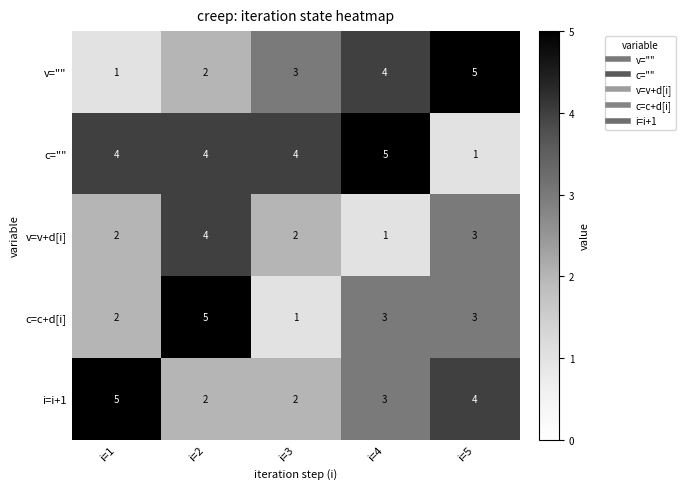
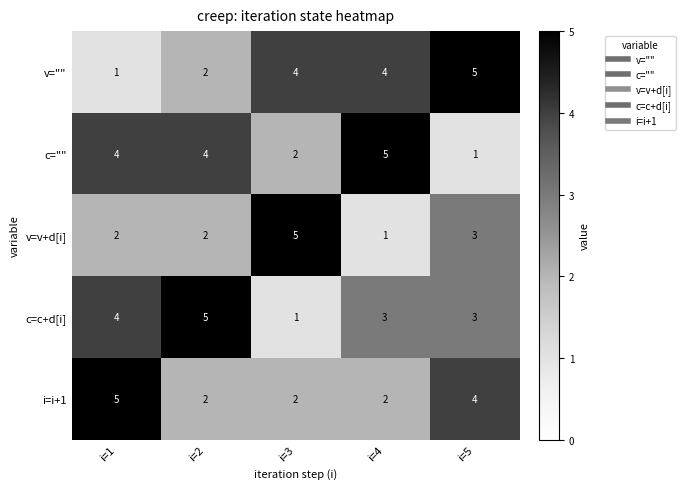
v="", i=3: 3 -> 4
c="", i=3: 4 -> 2
v=v+d[i], i=2: 4 -> 2
v=v+d[i], i=3: 2 -> 5
c=c+d[i], i=1: 2 -> 4
i=i+1, i=4: 3 -> 2
